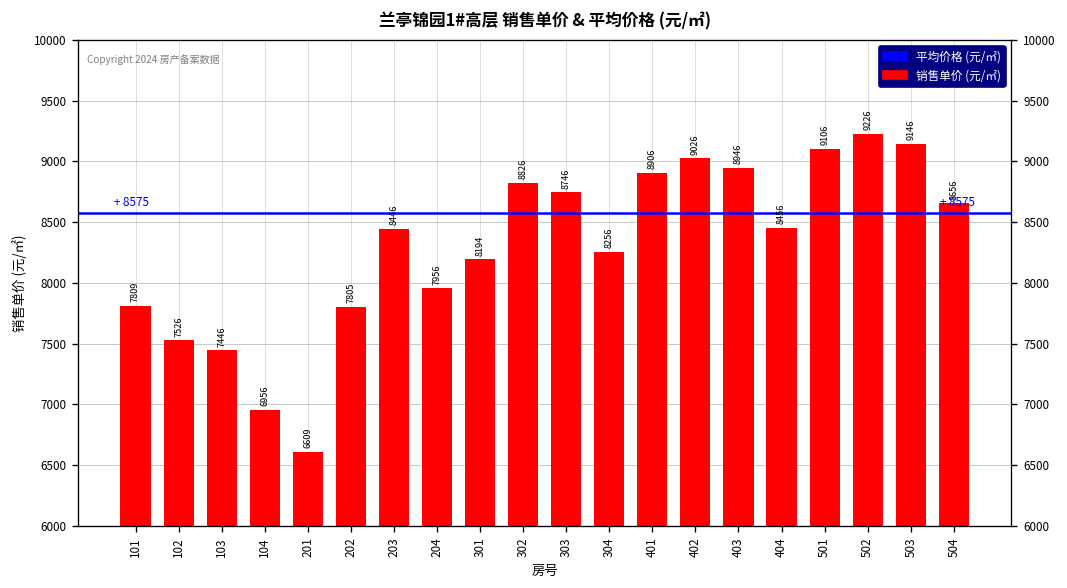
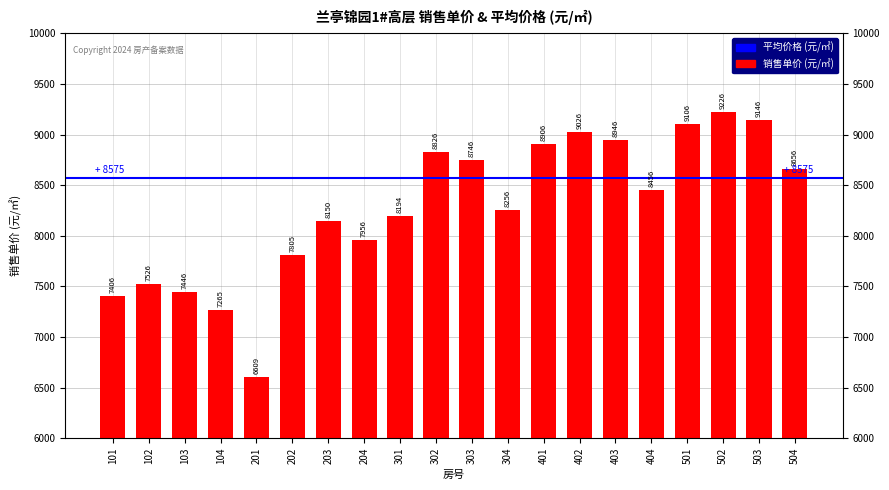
101: 7809 -> 7406
104: 6956 -> 7265
203: 8446 -> 8150
